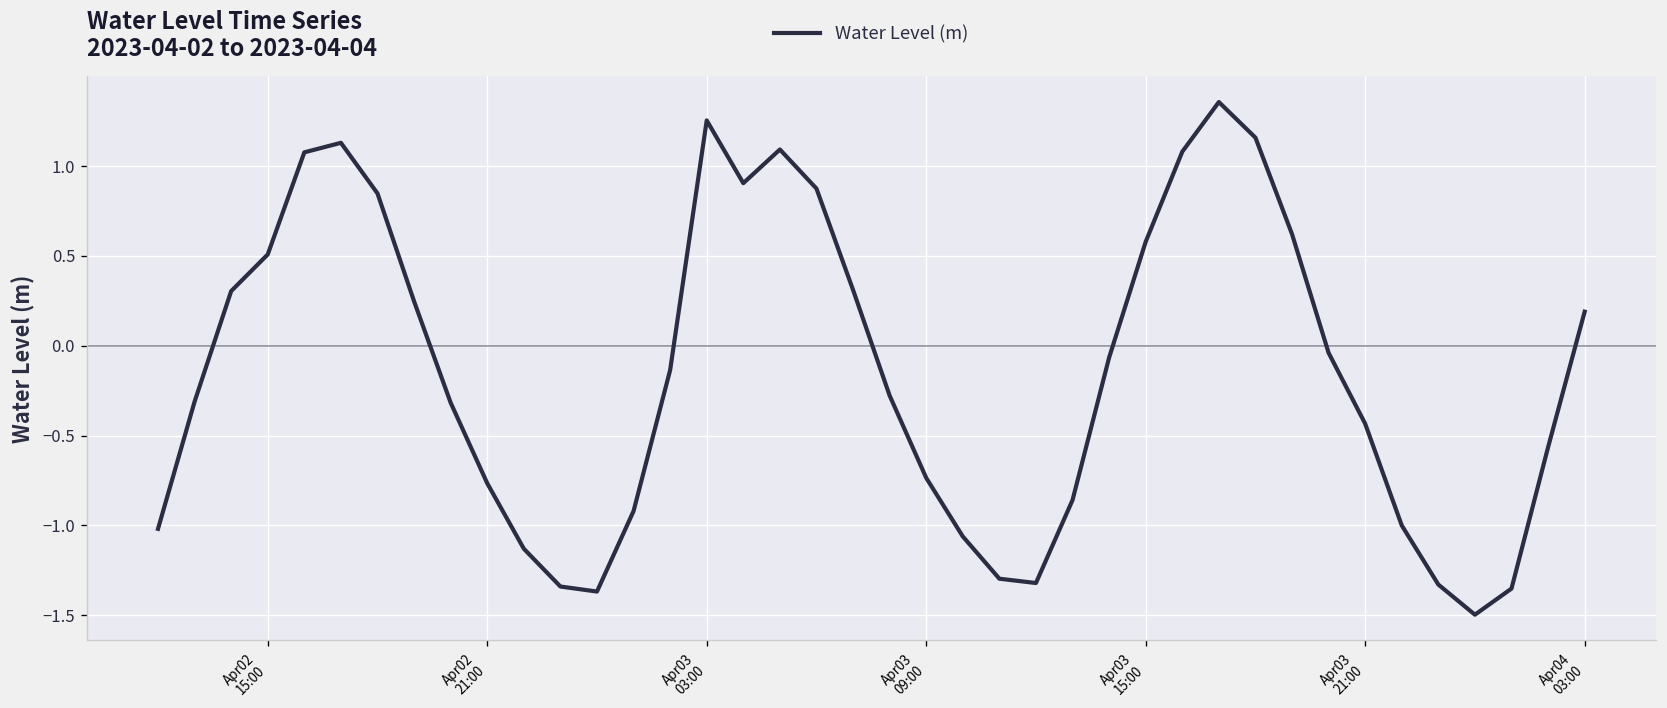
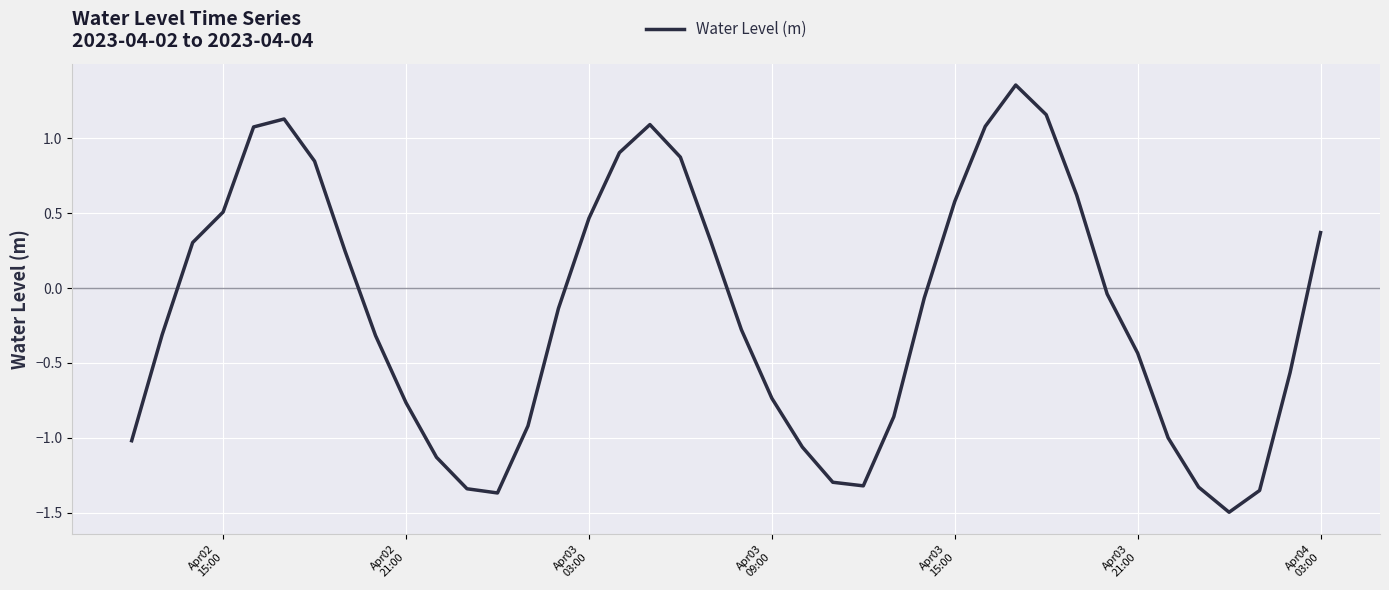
Apr03 03:00: 1.25 -> 0.47
Apr04 03:00: 0.19 -> 0.37
